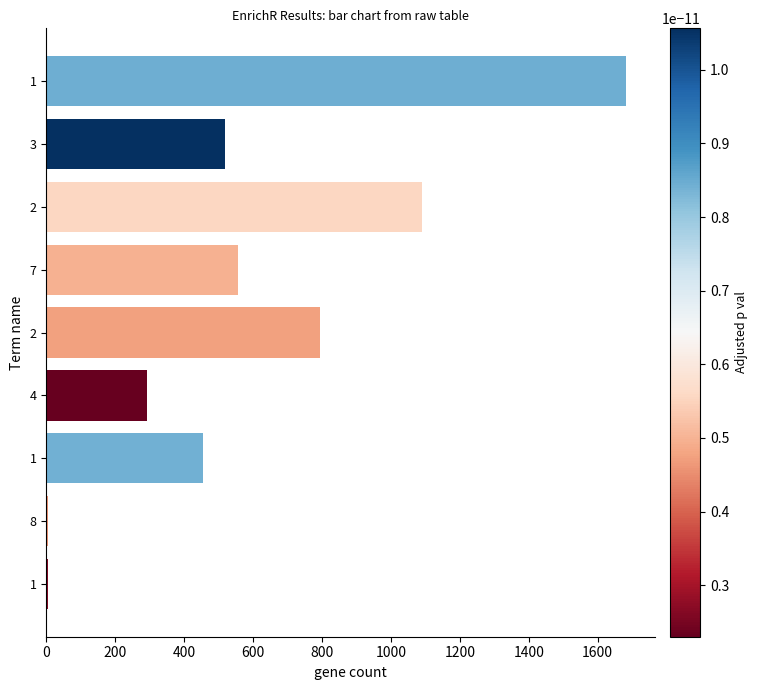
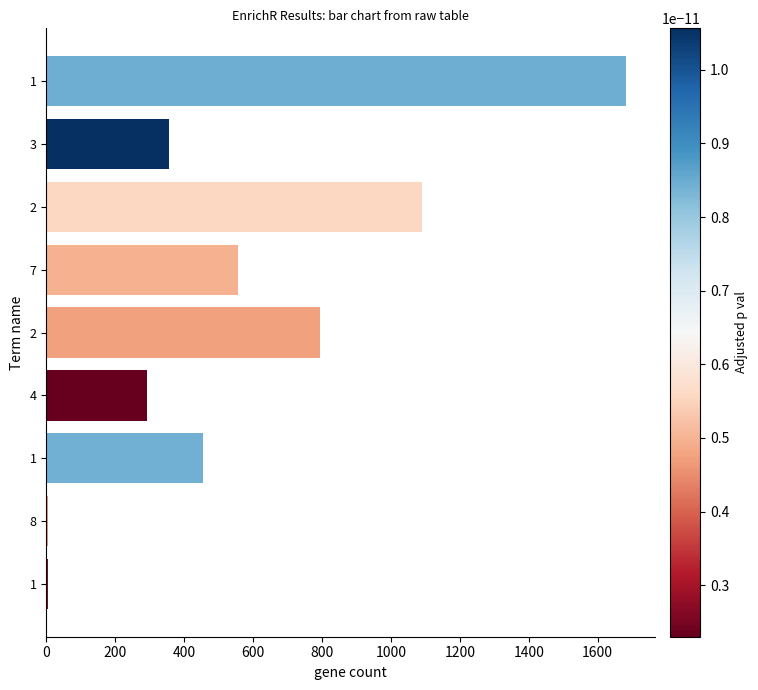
3: 520 -> 360
